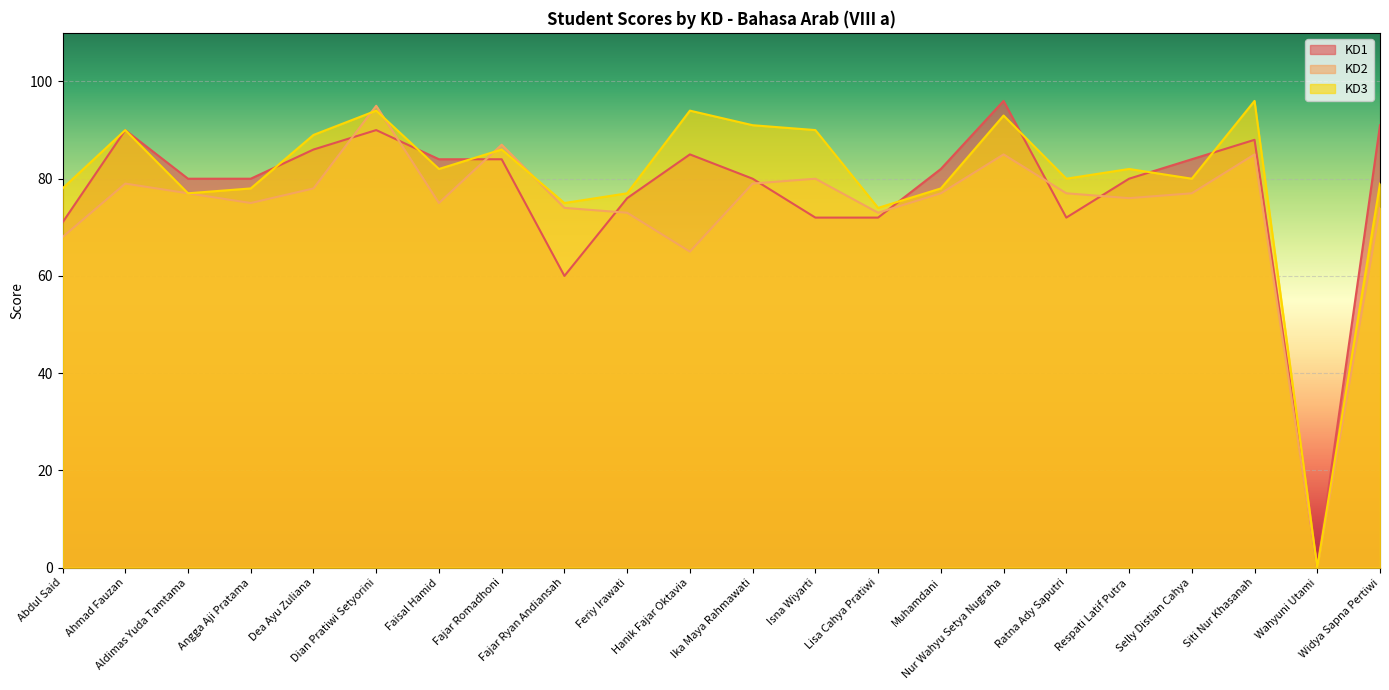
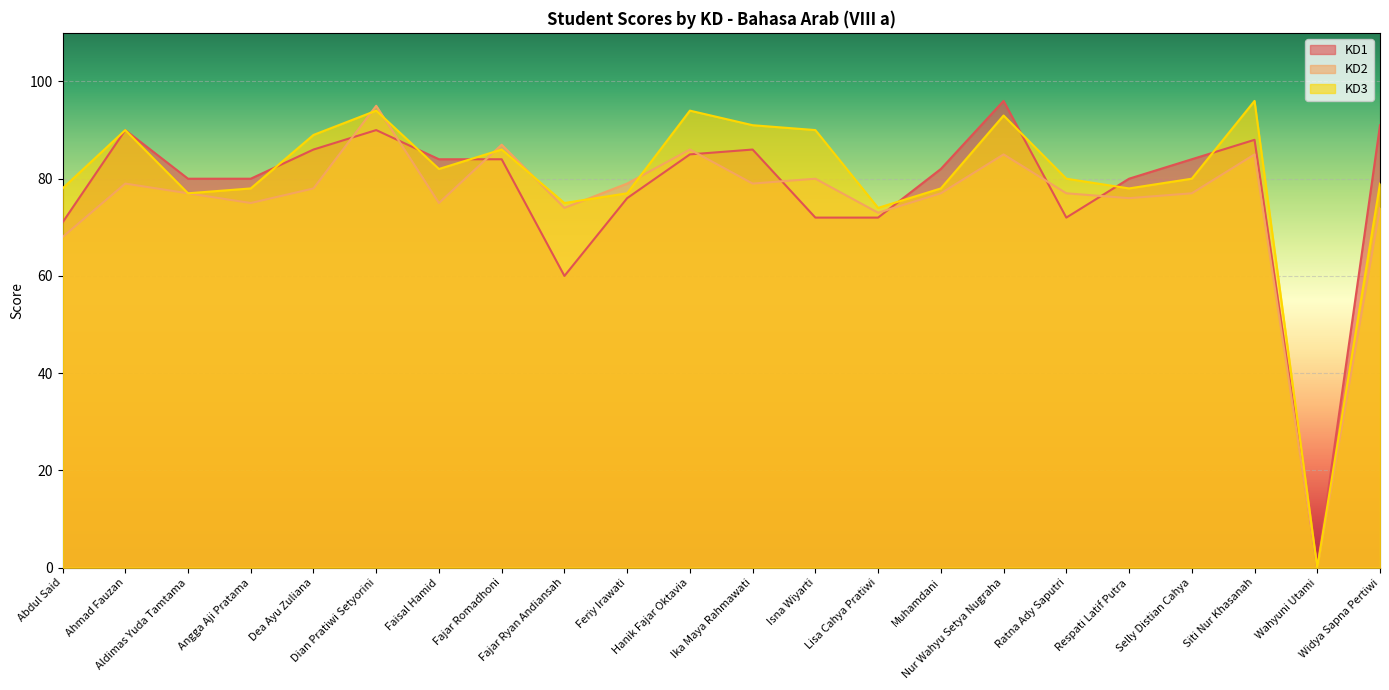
KD2, Feriy Irawati: 73 -> 79
KD2, Hanik Fajar Oktavia: 65 -> 86
KD1, Ika Maya Rahmawati: 80 -> 86
KD3, Respati Latif Putra: 82 -> 78
